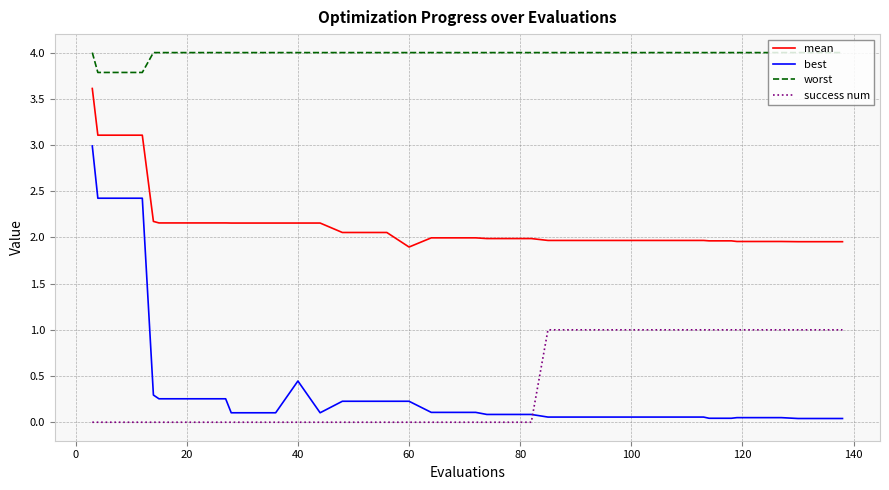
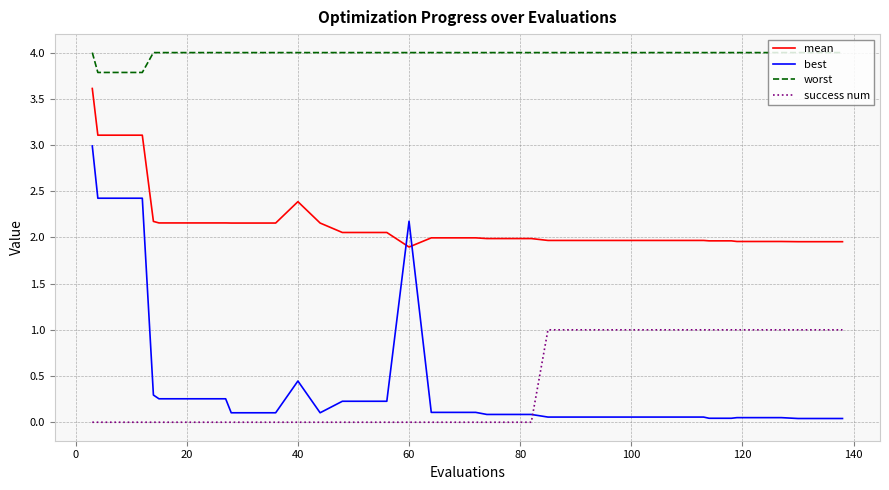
mean, 40: 2.2 -> 2.4
best, 60: 0.2 -> 2.2
